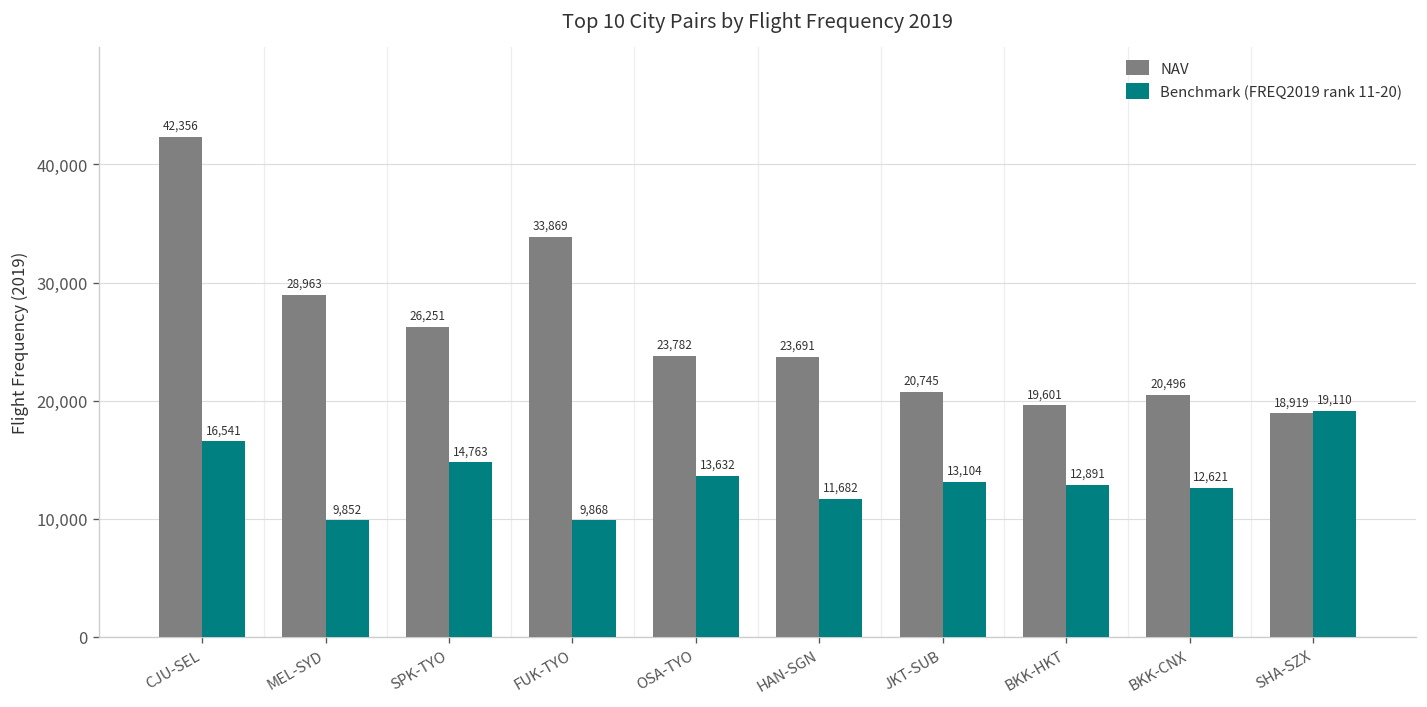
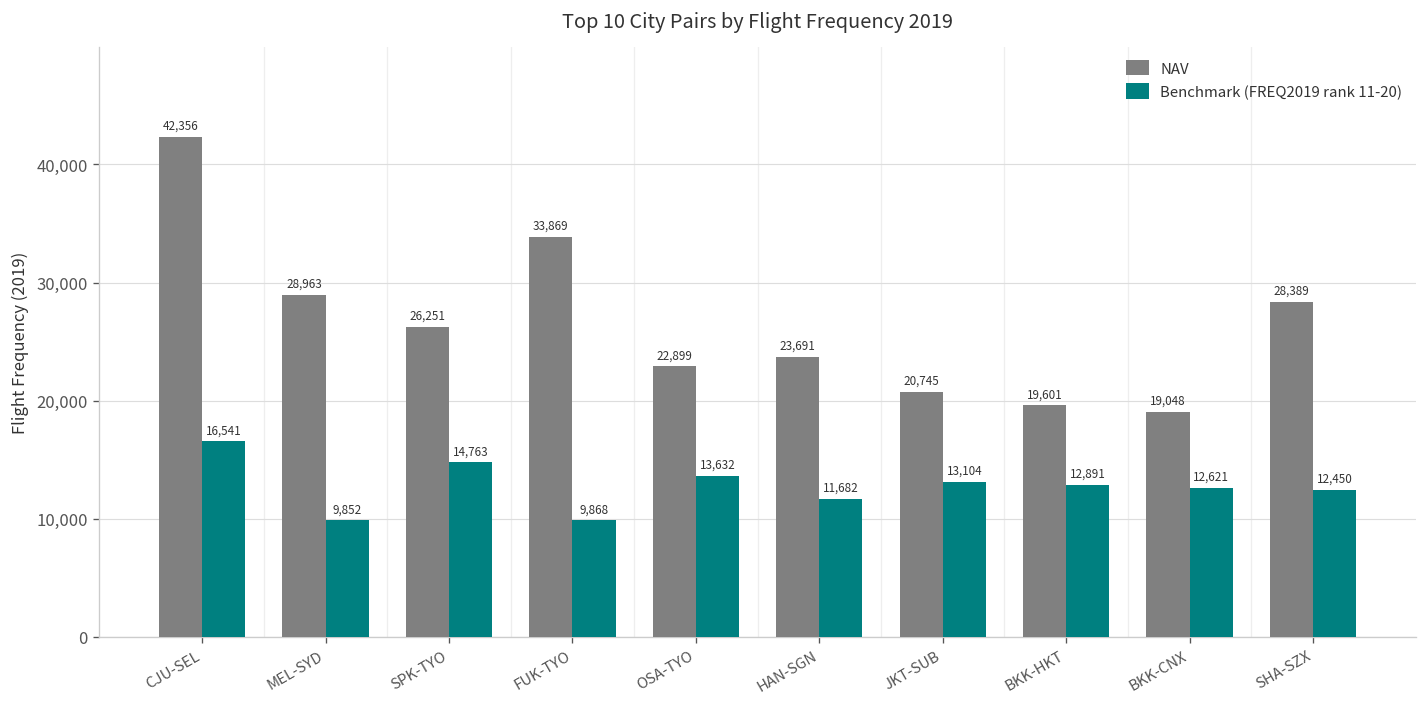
NAV, OSA-TYO: 23,782 -> 22,899
NAV, BKK-CNX: 20,496 -> 19,048
NAV, SHA-SZX: 18,919 -> 28,389
Benchmark (FREQ2019 rank 11-20), SHA-SZX: 19,110 -> 12,450
